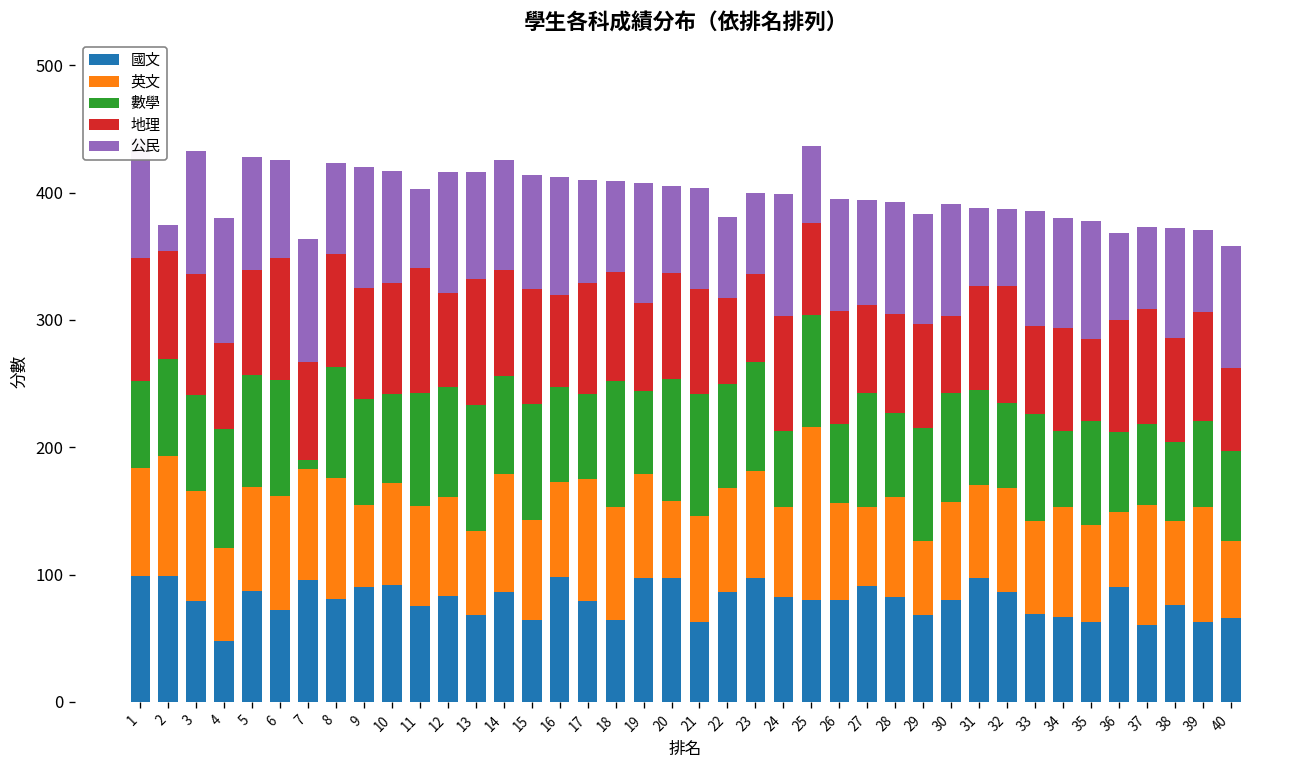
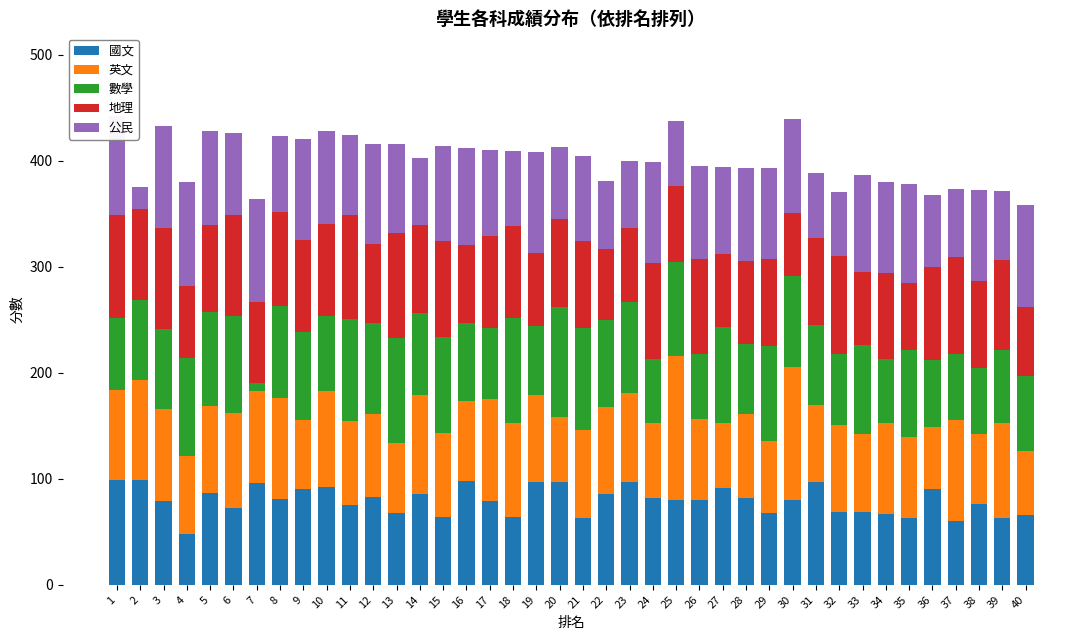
英文, 10: 80 -> 91
數學, 11: 89 -> 97
公民, 11: 62 -> 75
公民, 14: 87 -> 63
數學, 20: 96 -> 104
英文, 29: 58 -> 68
英文, 30: 77 -> 125
國文, 32: 86 -> 69
